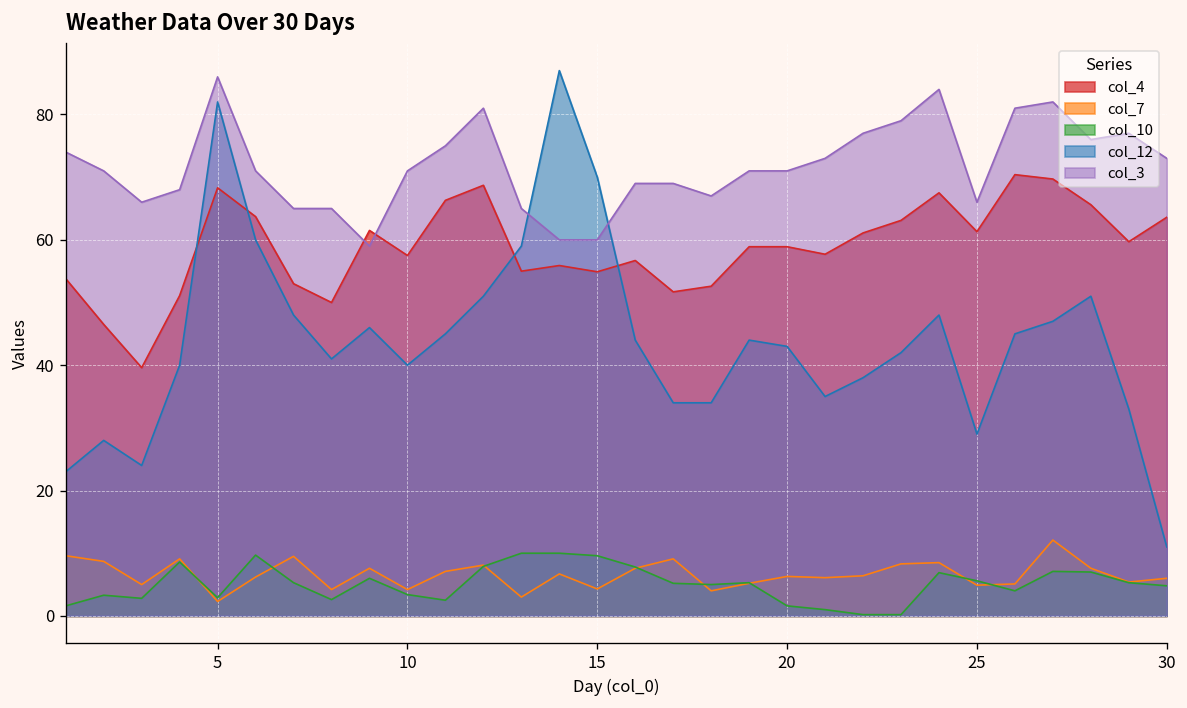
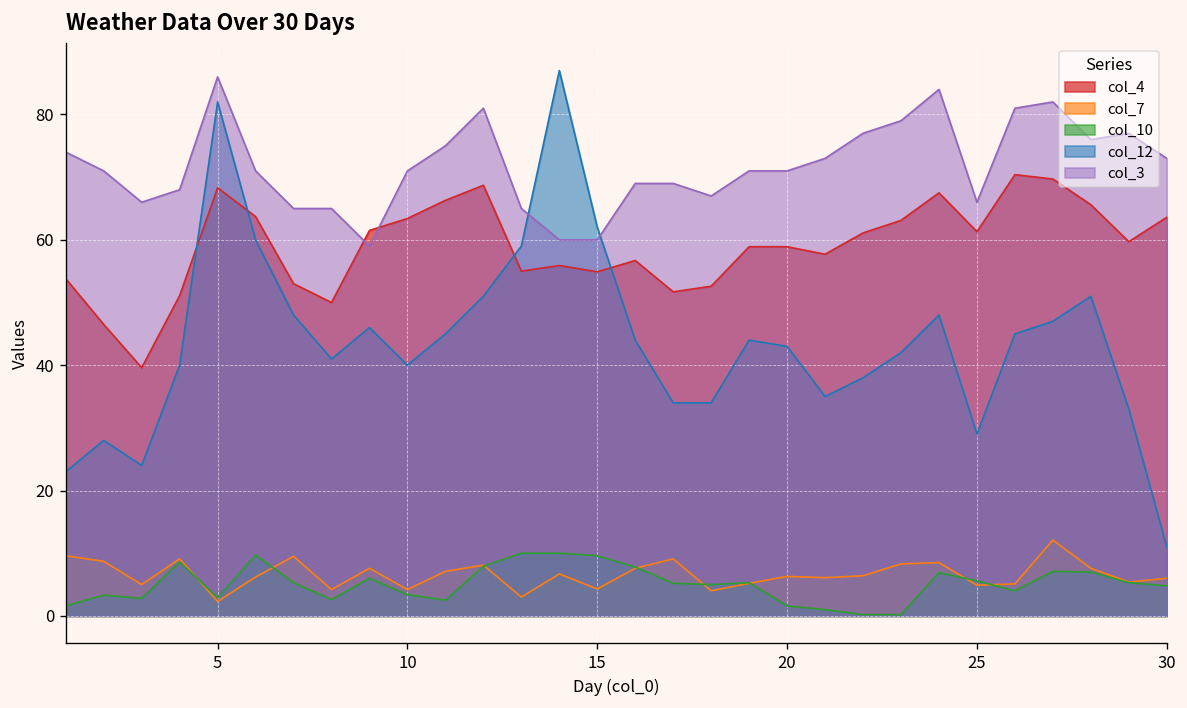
col_4, 10: 58 -> 63
col_12, 15: 70 -> 62
